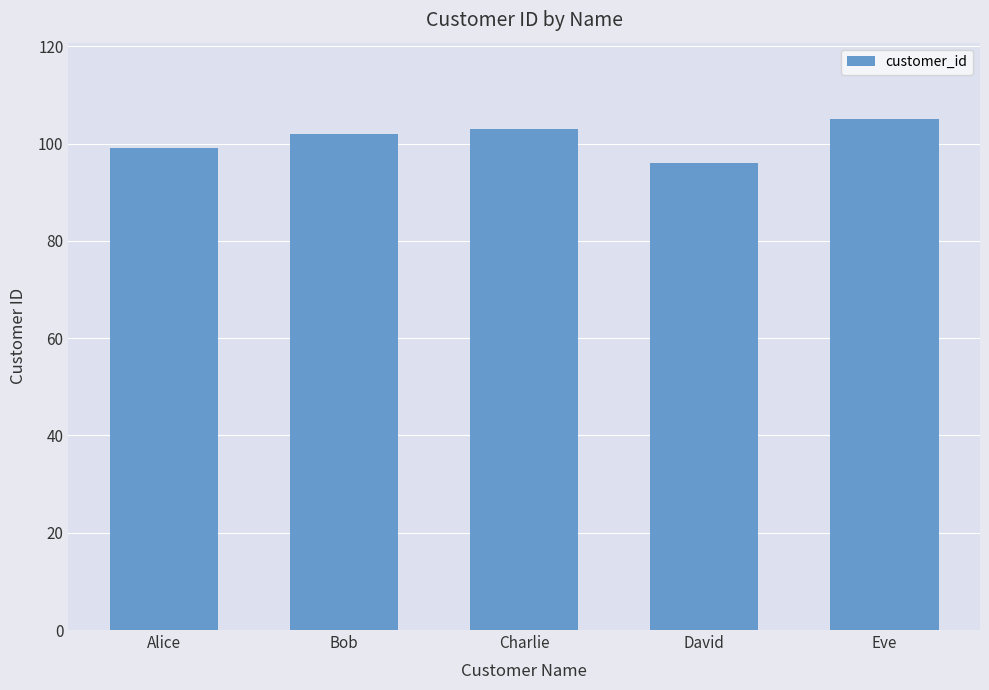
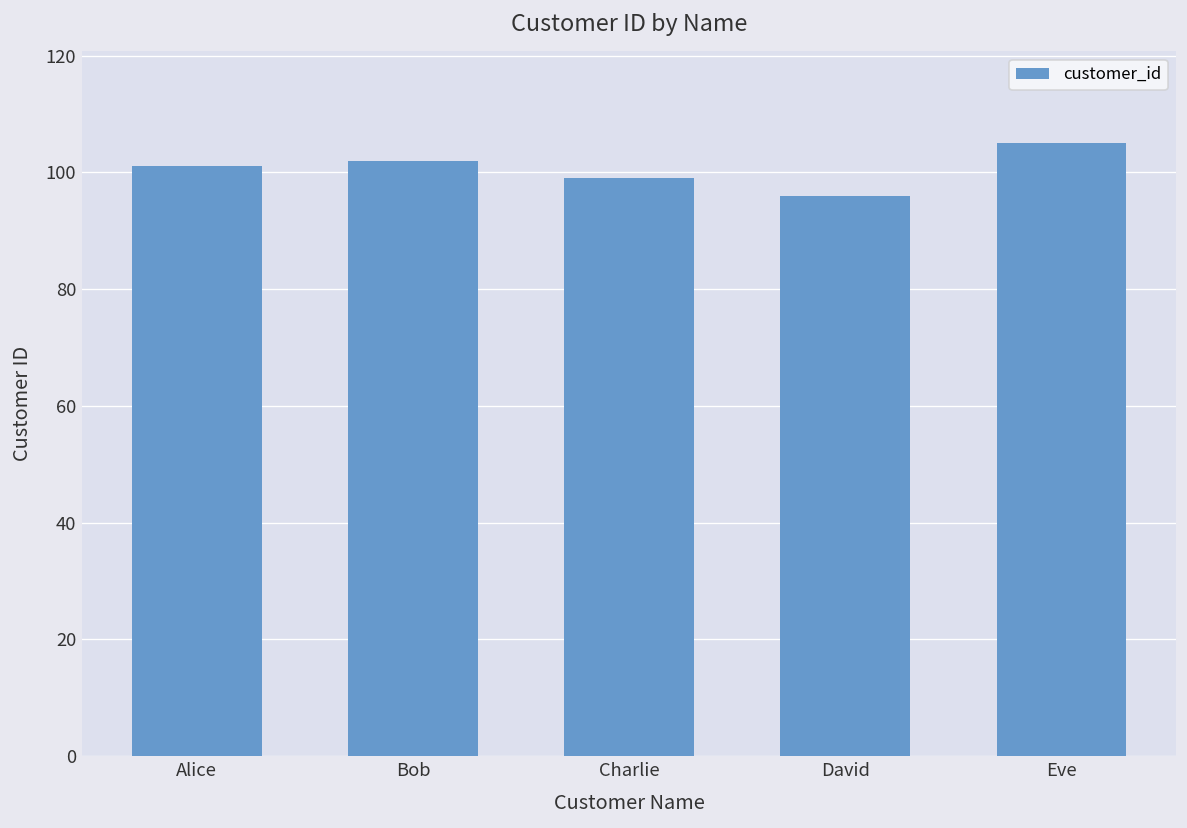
Alice: 99 -> 101
Charlie: 103 -> 99
